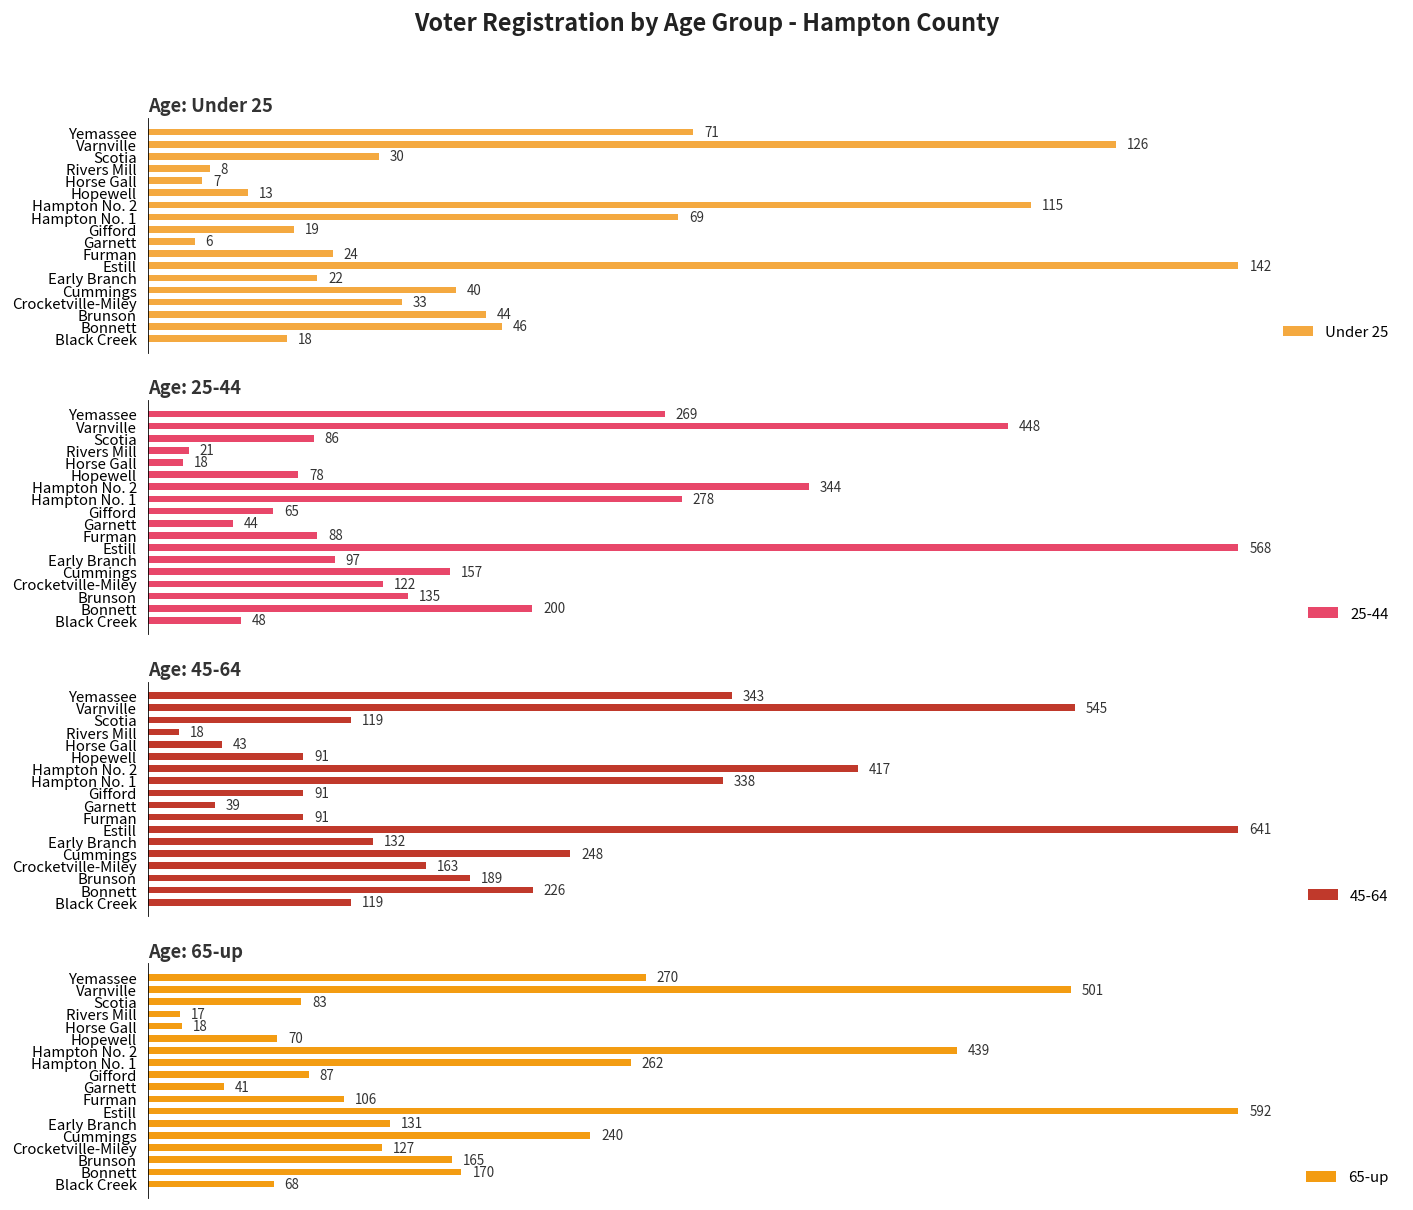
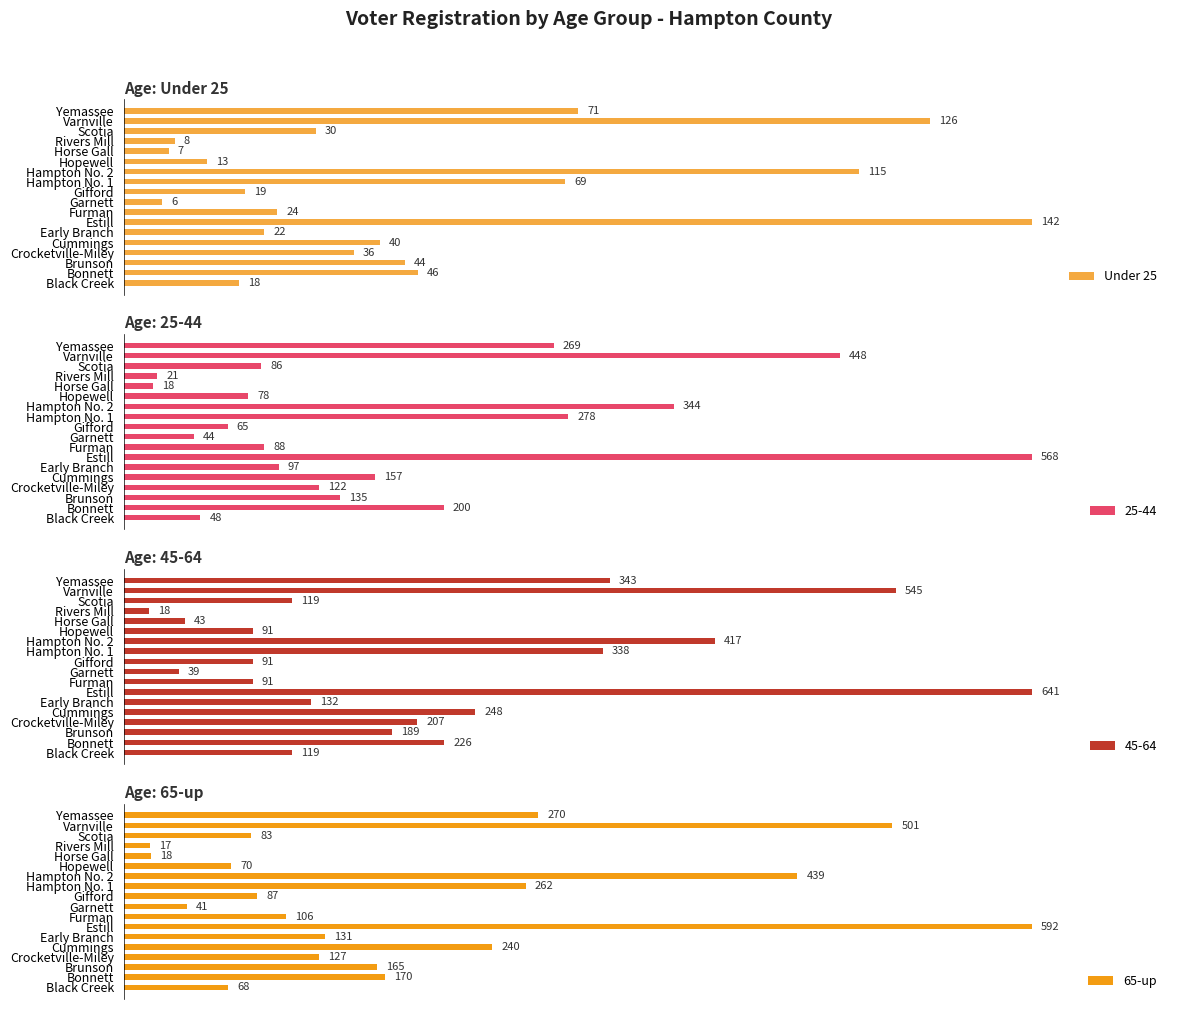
Age: Under 25, Crocketville-Miley: 33 -> 36
Age: 45-64, Crocketville-Miley: 163 -> 207
